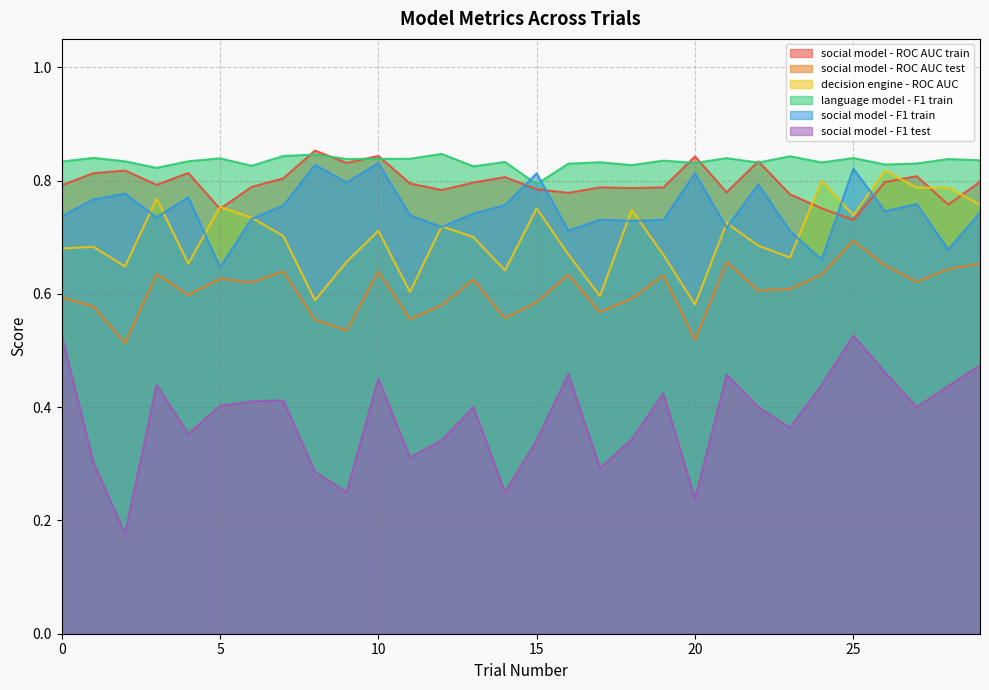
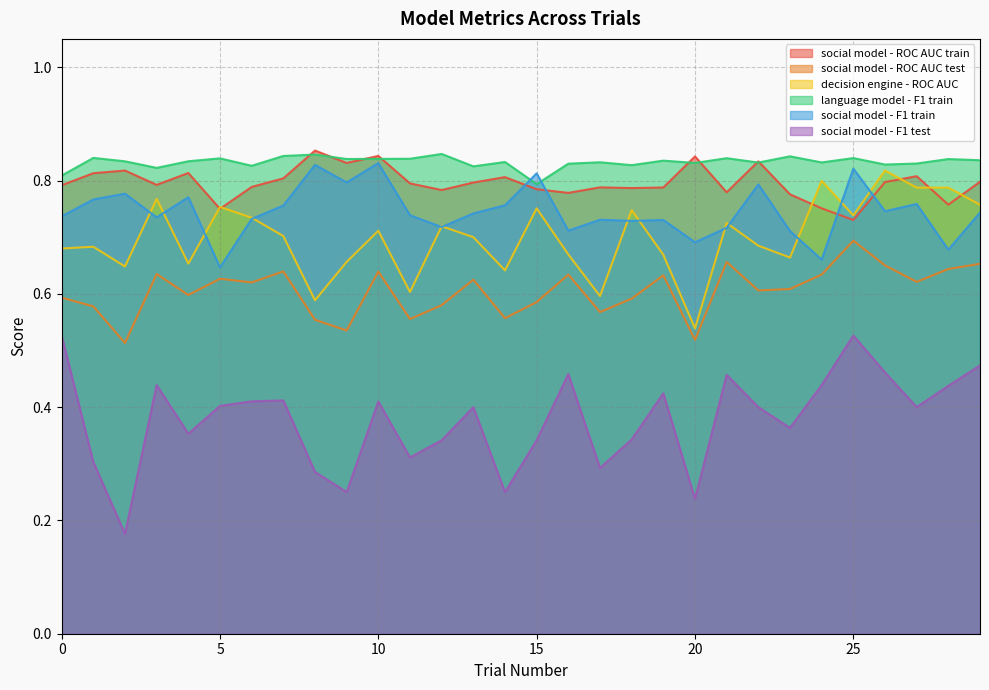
language model - F1 train, 0: 0.83 -> 0.81
social model - F1 test, 10: 0.45 -> 0.41
decision engine - ROC AUC, 20: 0.58 -> 0.54
social model - F1 train, 20: 0.81 -> 0.69
